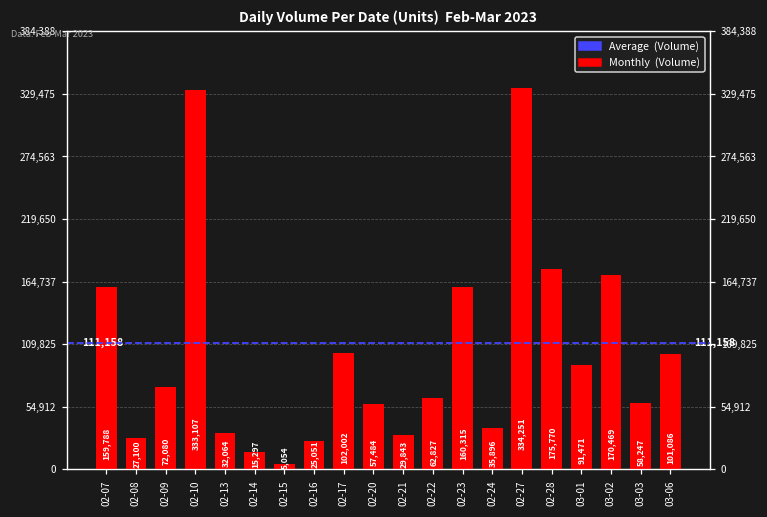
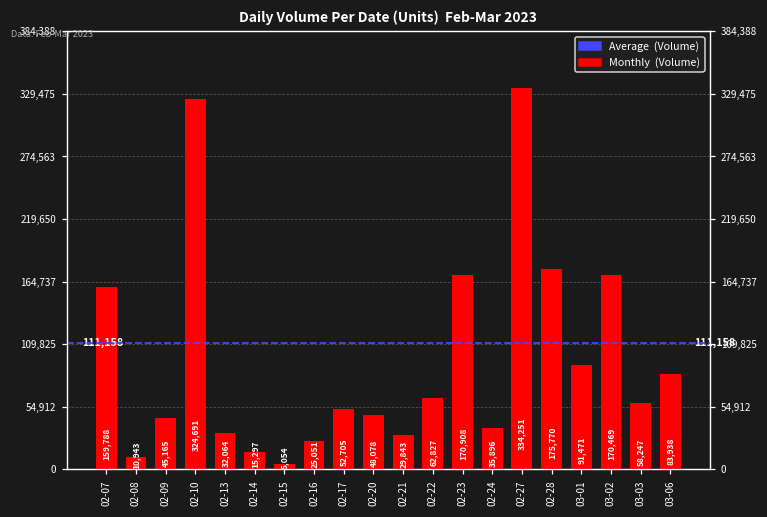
02-08: 27,100 -> 10,943
02-09: 72,080 -> 45,165
02-10: 333,107 -> 324,691
02-17: 102,002 -> 52,705
02-20: 57,484 -> 48,078
02-23: 160,315 -> 170,908
03-06: 101,086 -> 83,938
